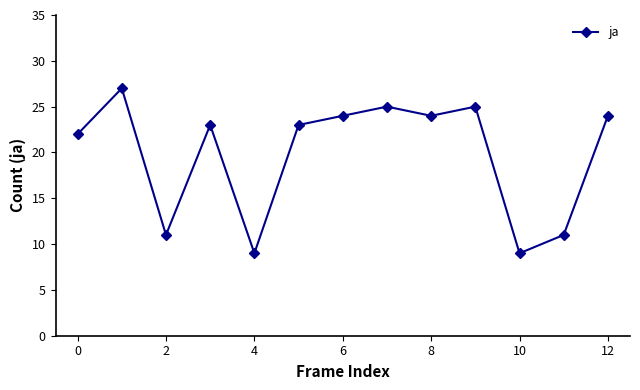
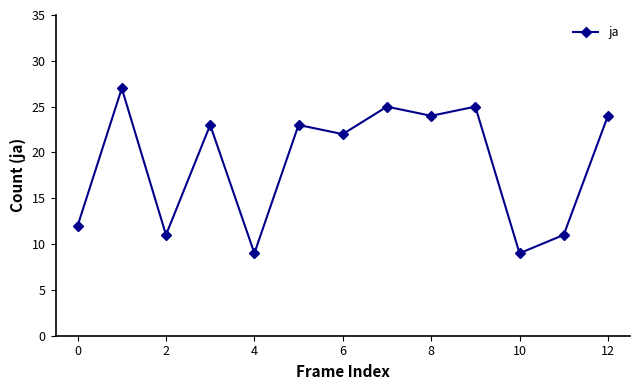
0: 22 -> 12
6: 24 -> 22
